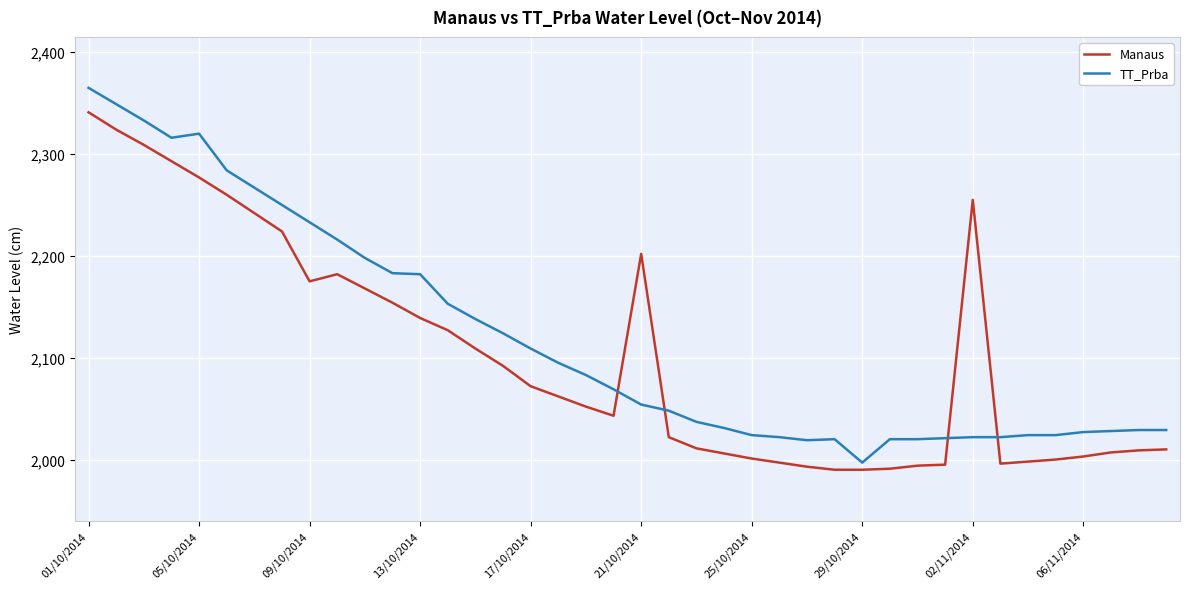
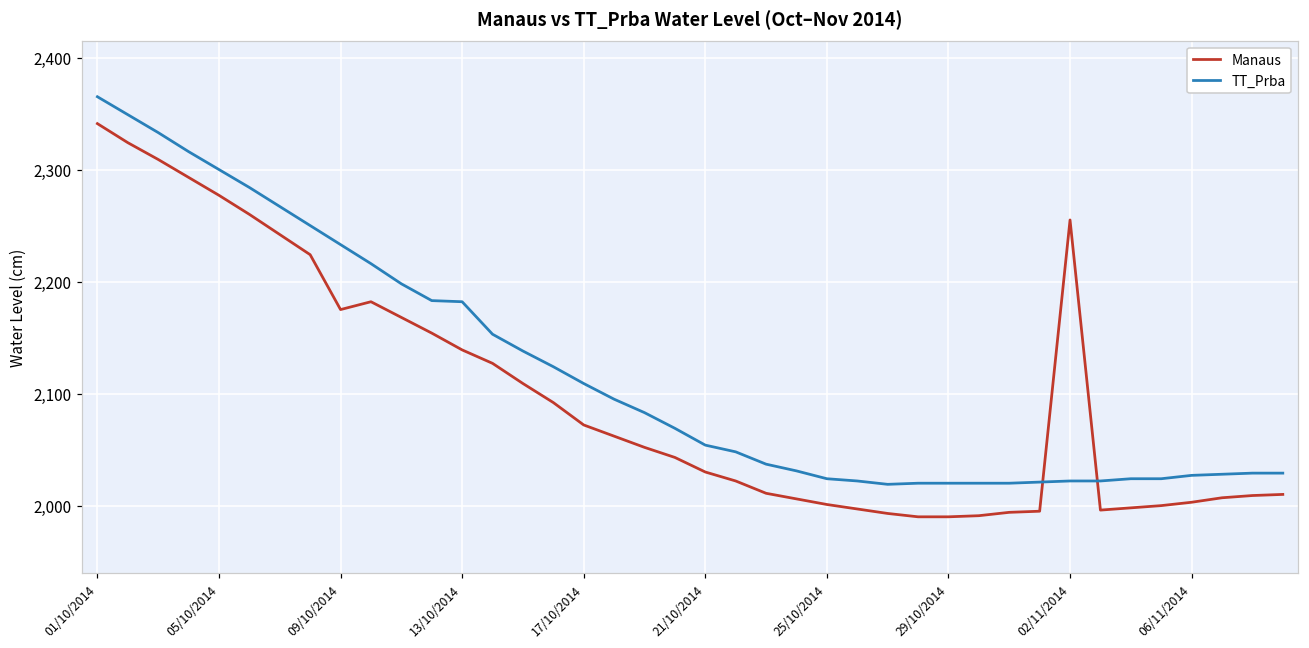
TT_Prba, 05/10/2014: 2,320 -> 2,300
Manaus, 21/10/2014: 2,202 -> 2,030
TT_Prba, 29/10/2014: 1,997 -> 2,020
